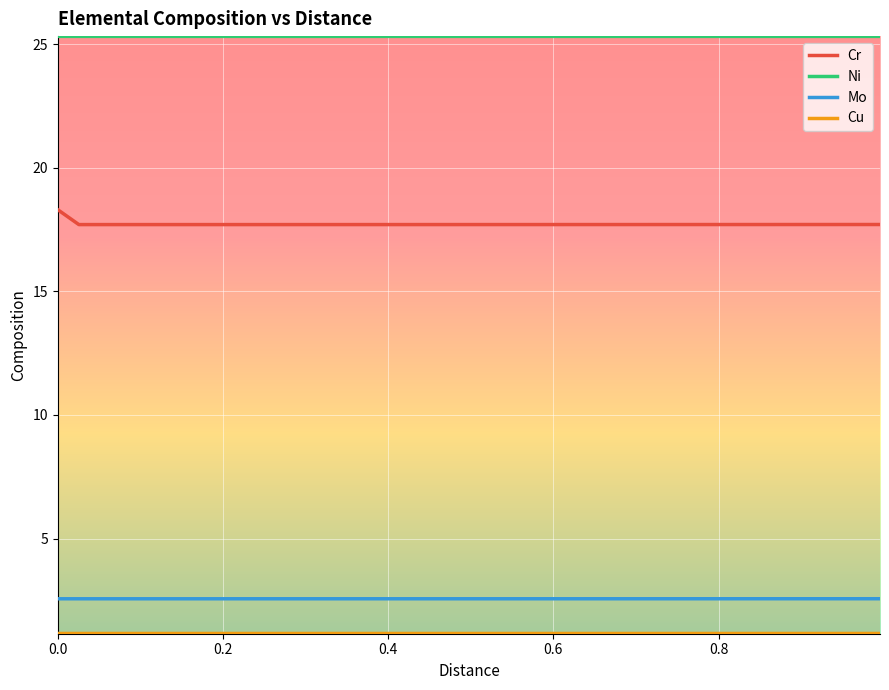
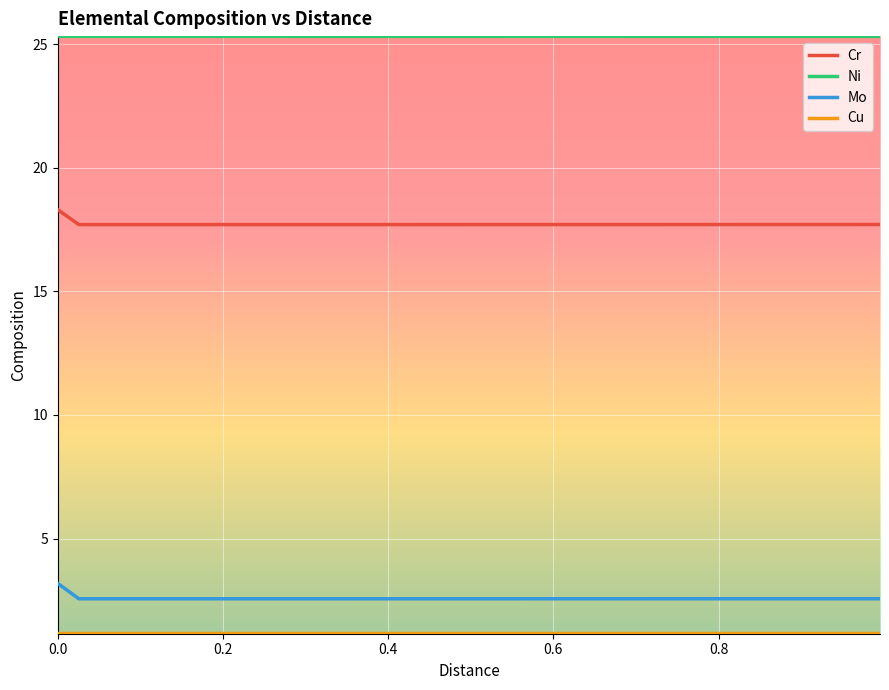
Mo, 0.0: 2.6 -> 3.2
